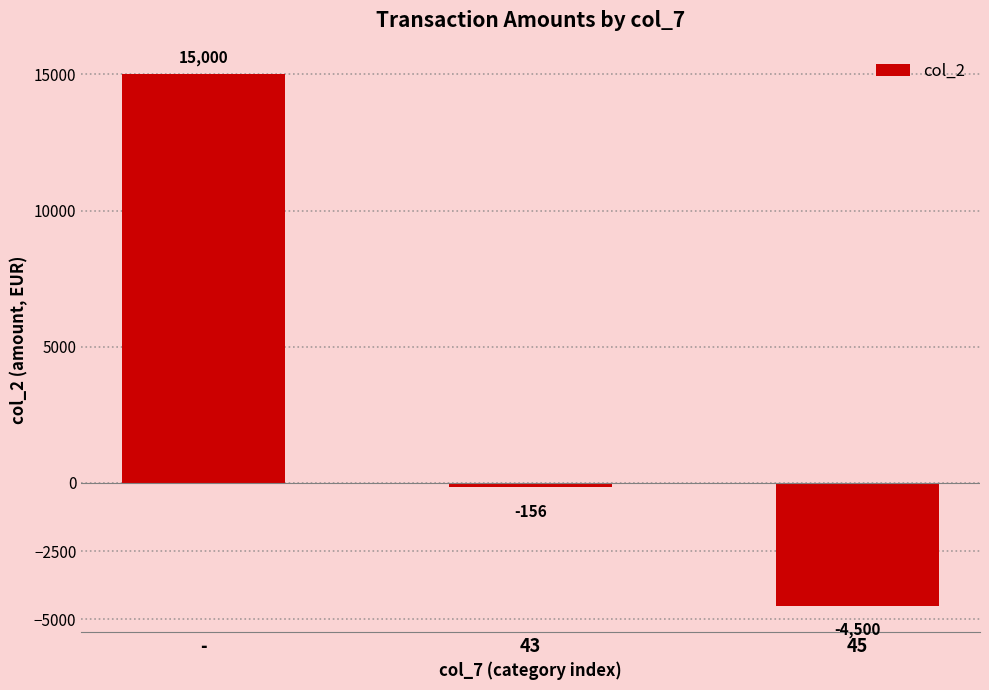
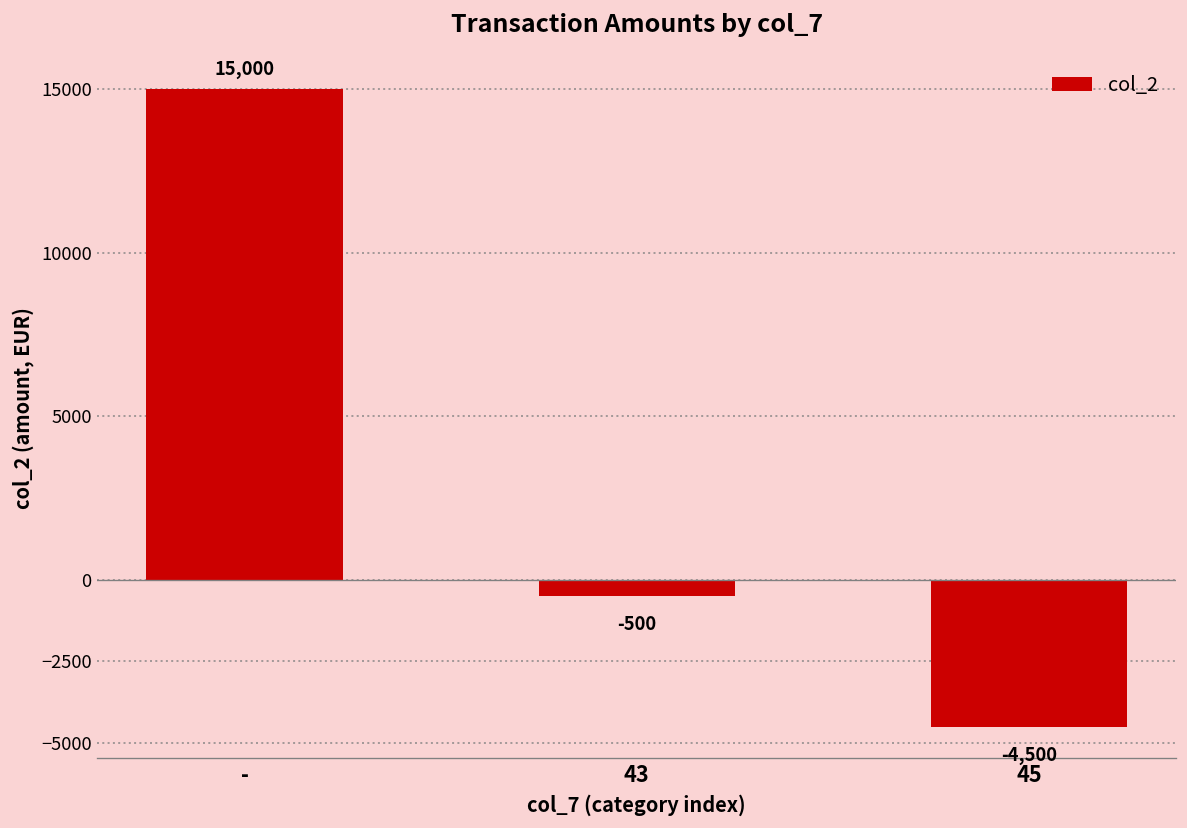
43: -156 -> -500
